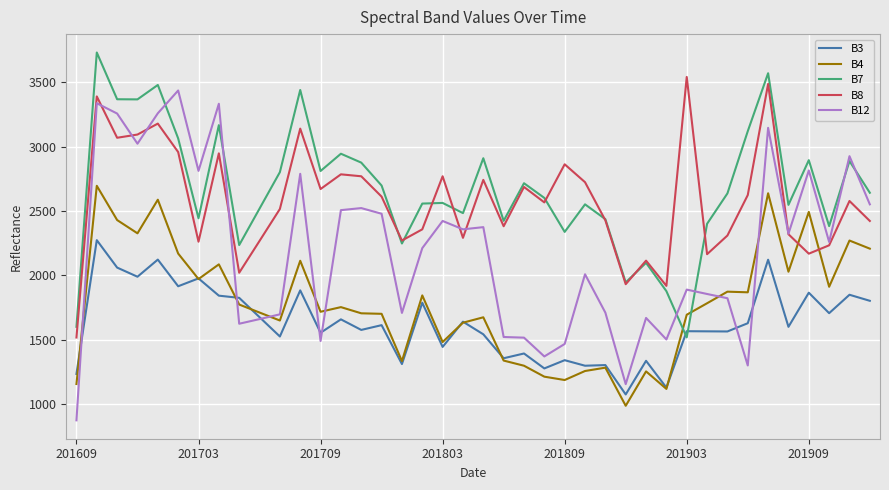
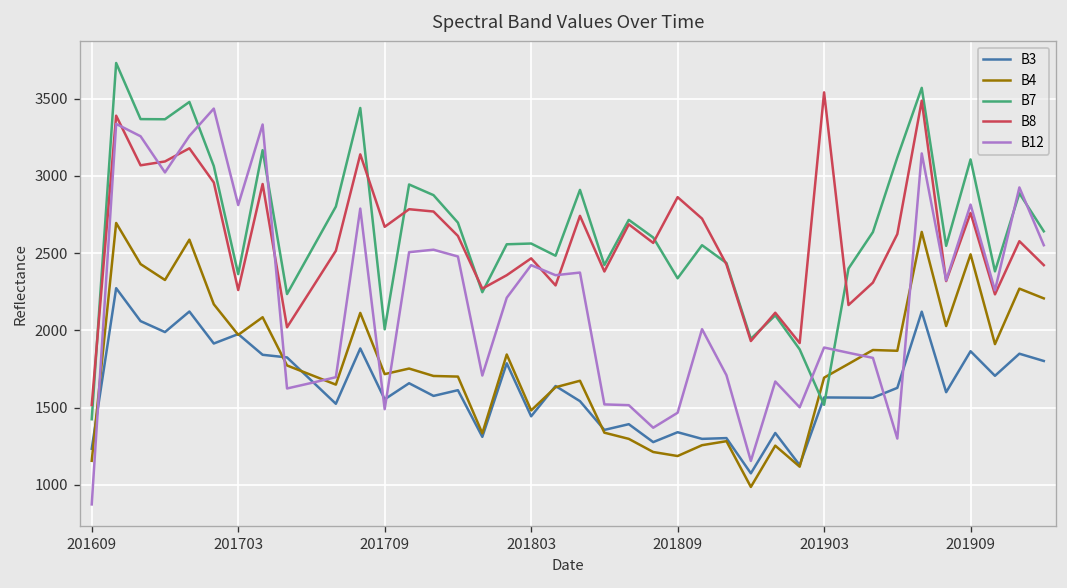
B7, 201609: 1600 -> 1430
B7, 201703: 2440 -> 2360
B7, 201709: 2810 -> 2010
B8, 201803: 2770 -> 2470
B7, 201909: 2890 -> 3110
B8, 201909: 2170 -> 2760
